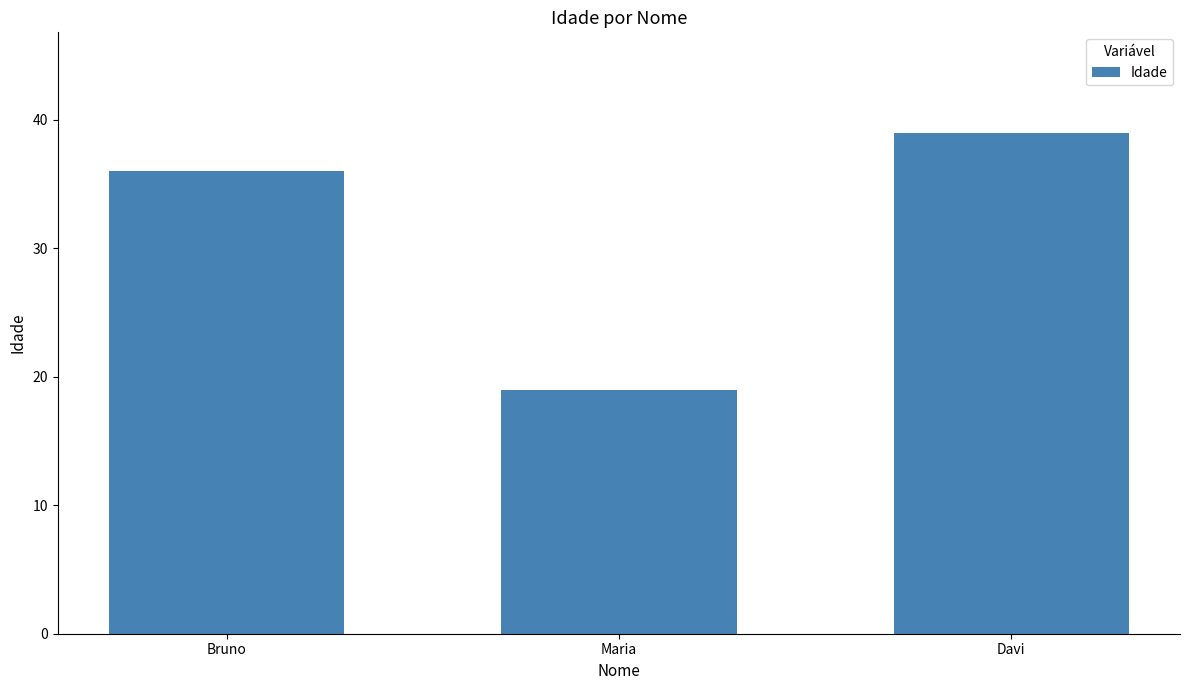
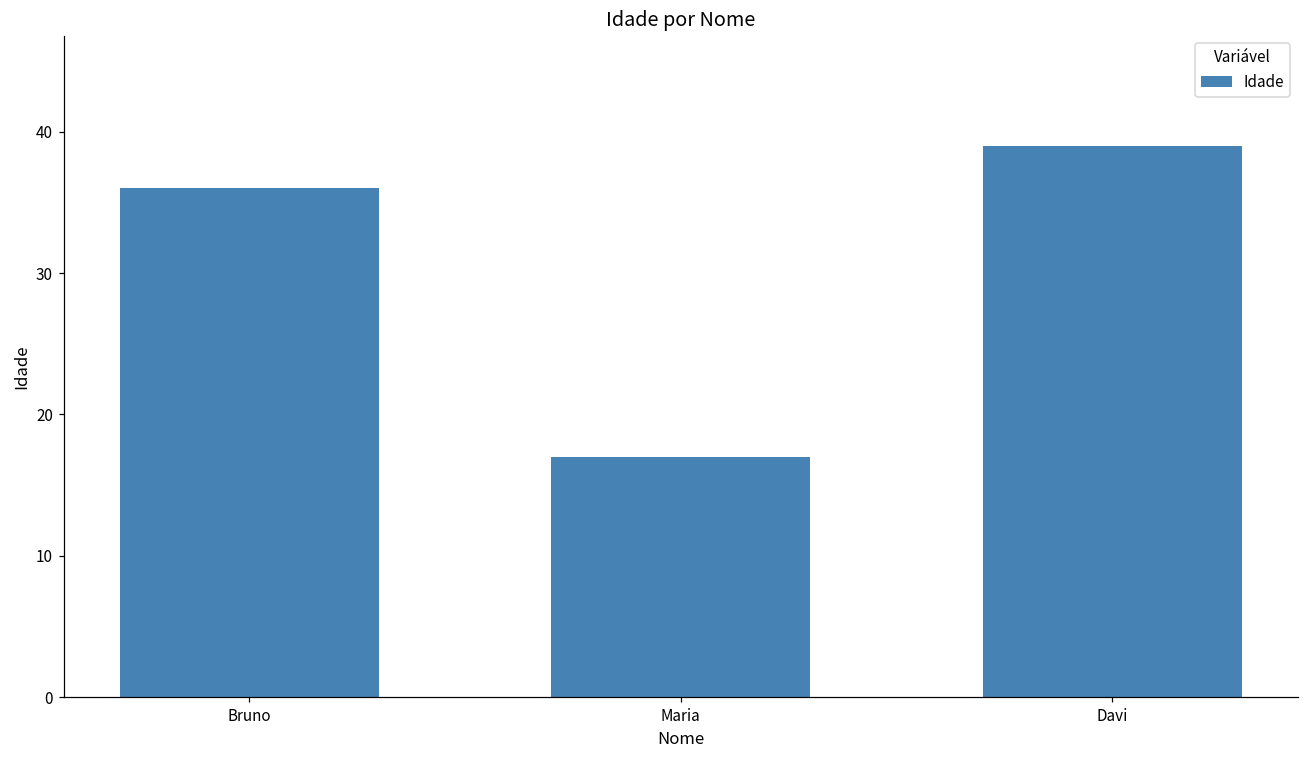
Maria: 19 -> 17
